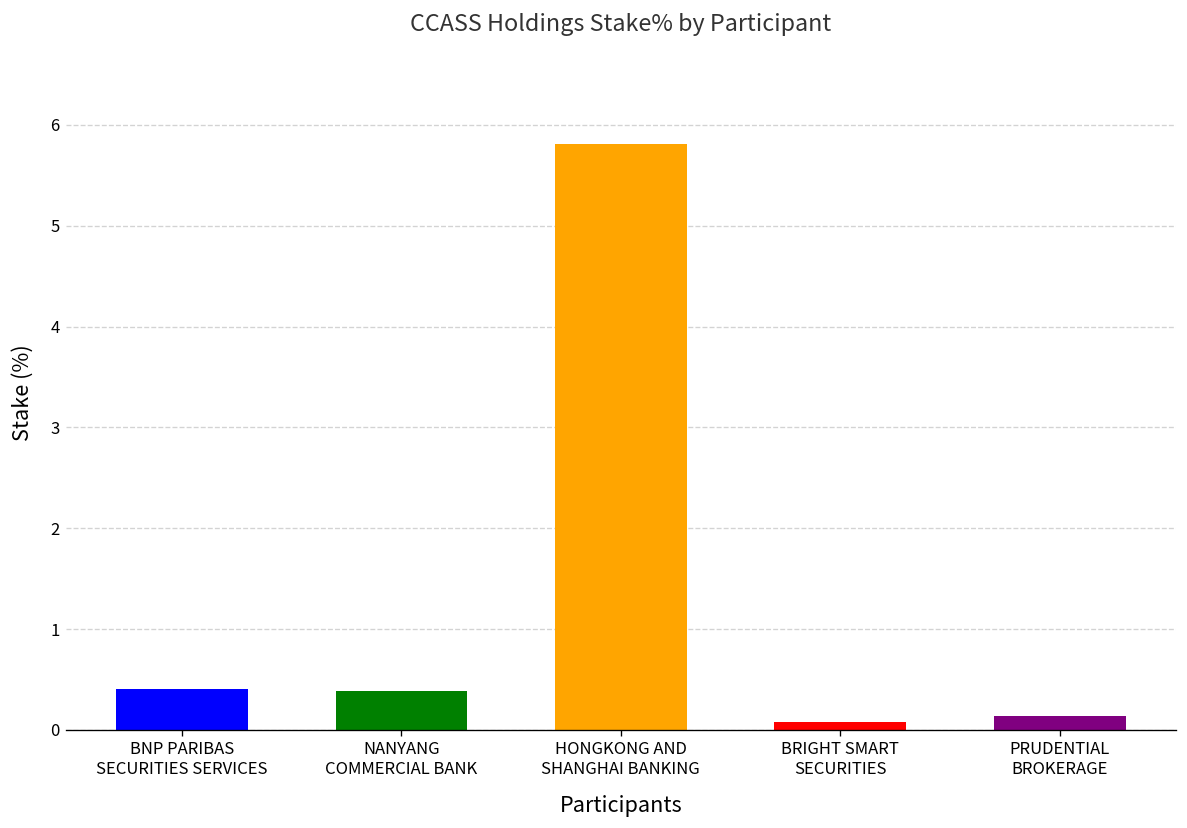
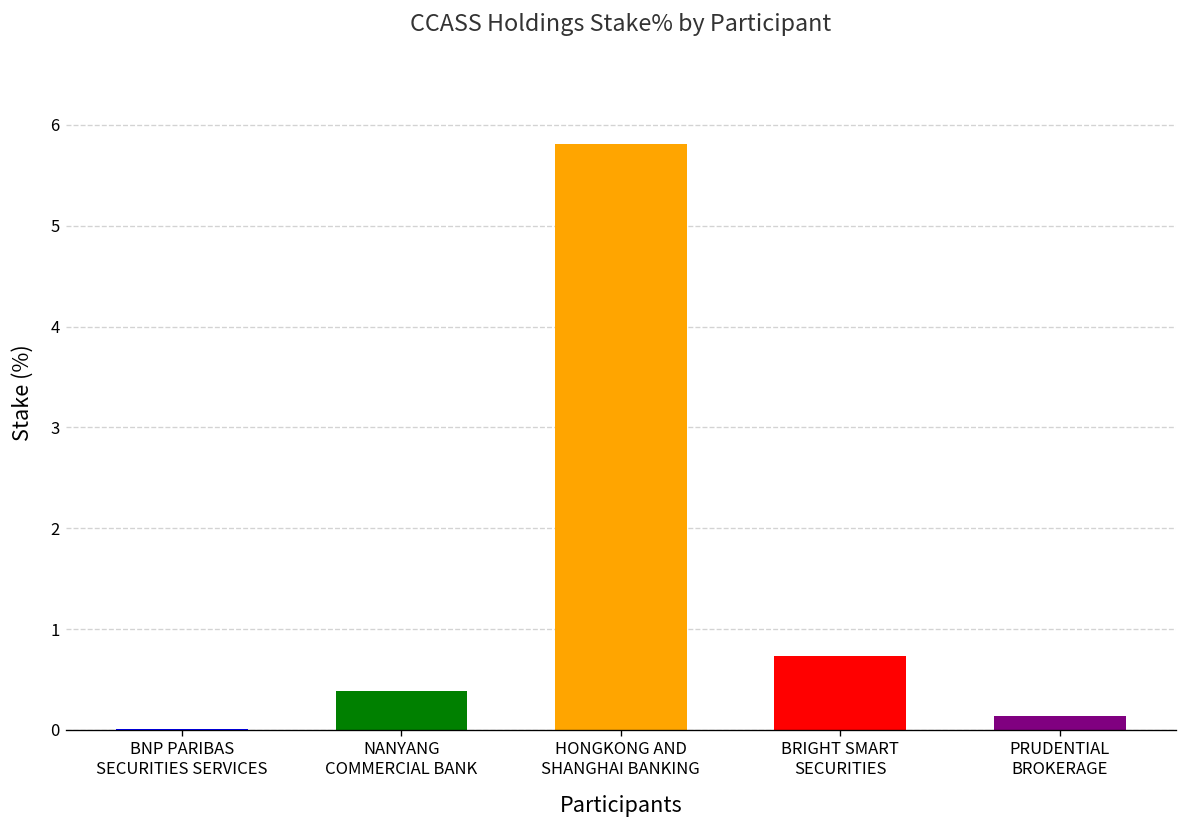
BNP PARIBAS SECURITIES SERVICES: 0.4 -> 0.0
BRIGHT SMART SECURITIES: 0.1 -> 0.7
